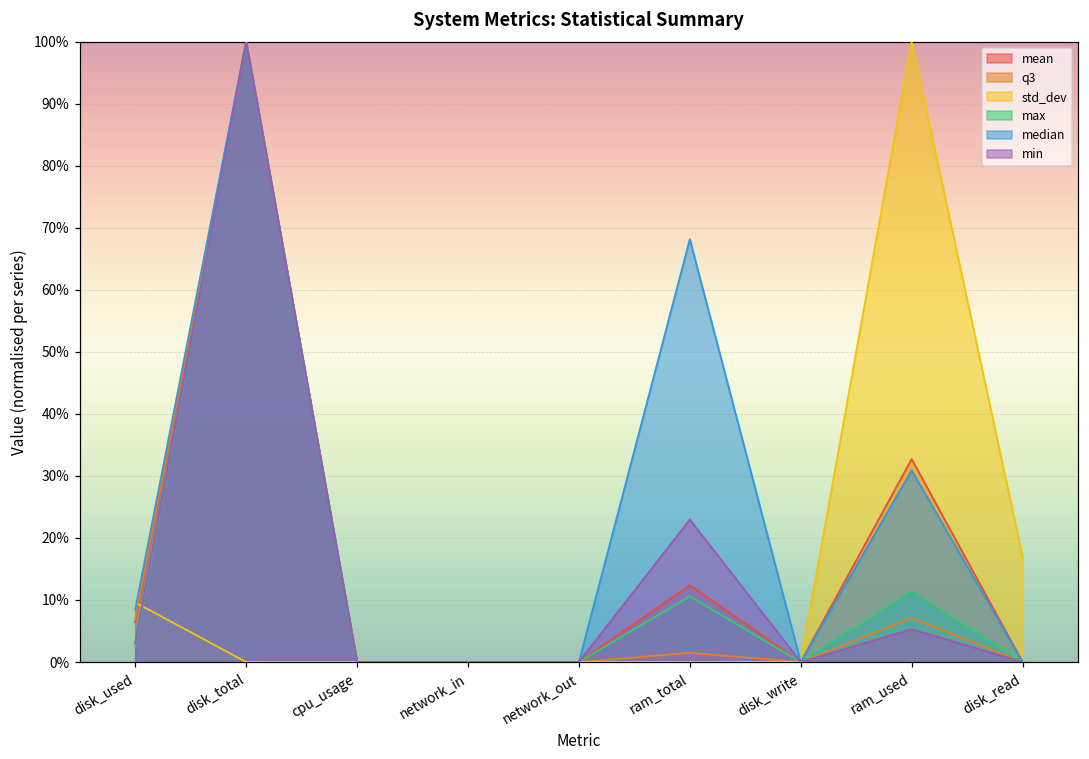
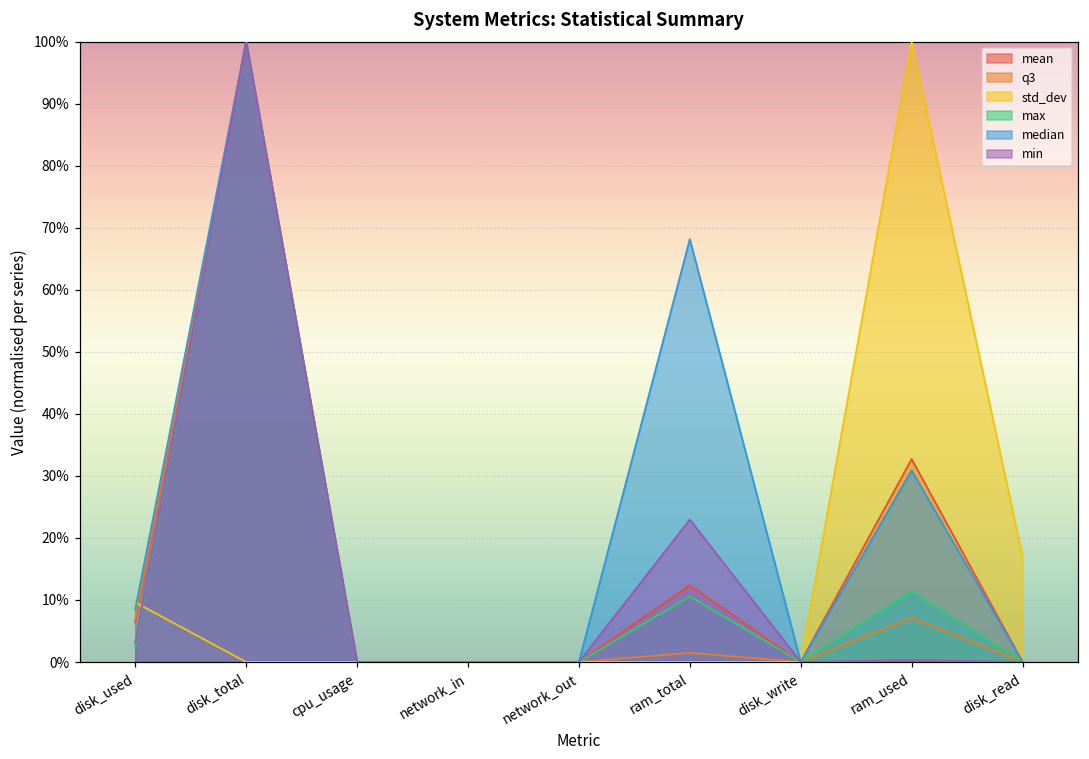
min, ram_used: 5% -> 0%
